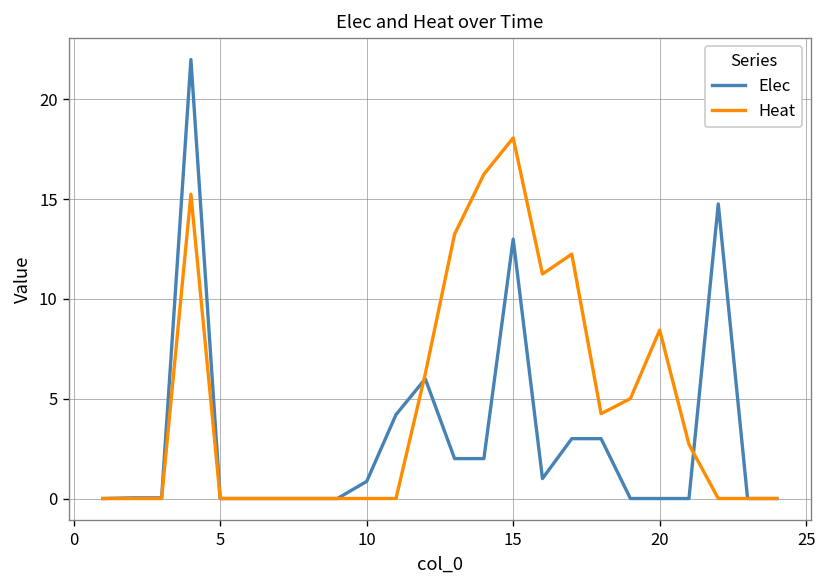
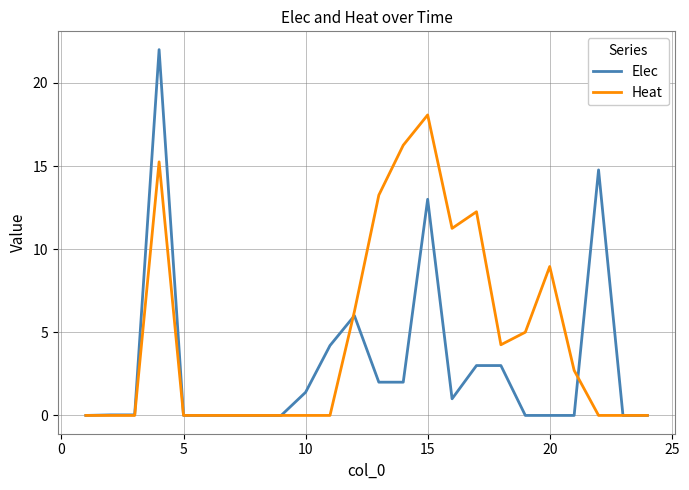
Elec, 10: 0.9 -> 1.4
Heat, 20: 8.4 -> 9.0
